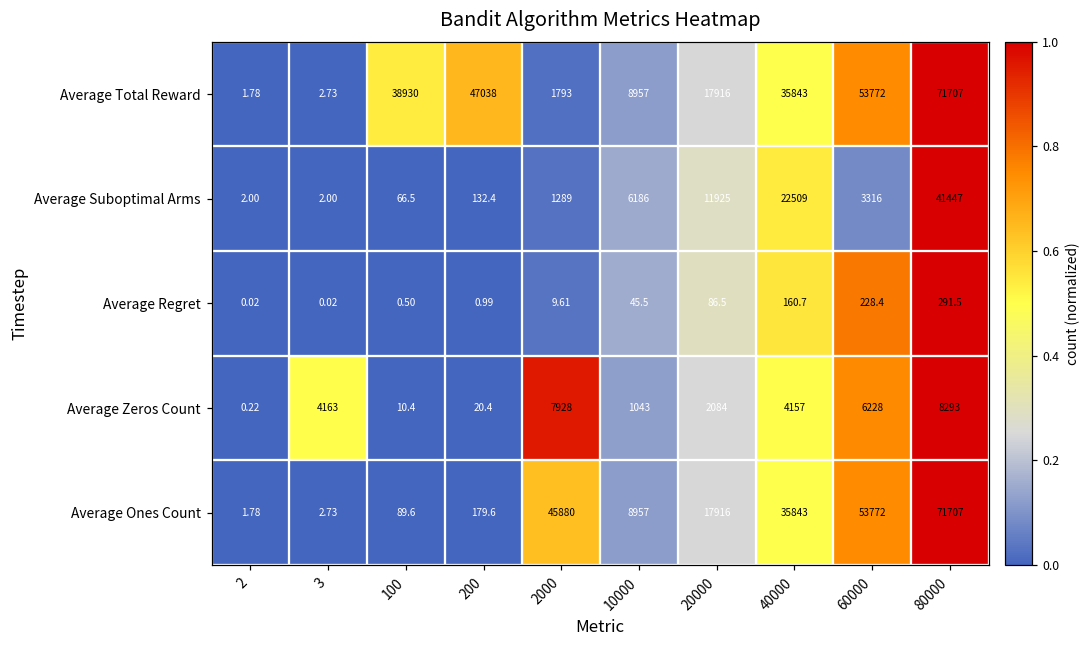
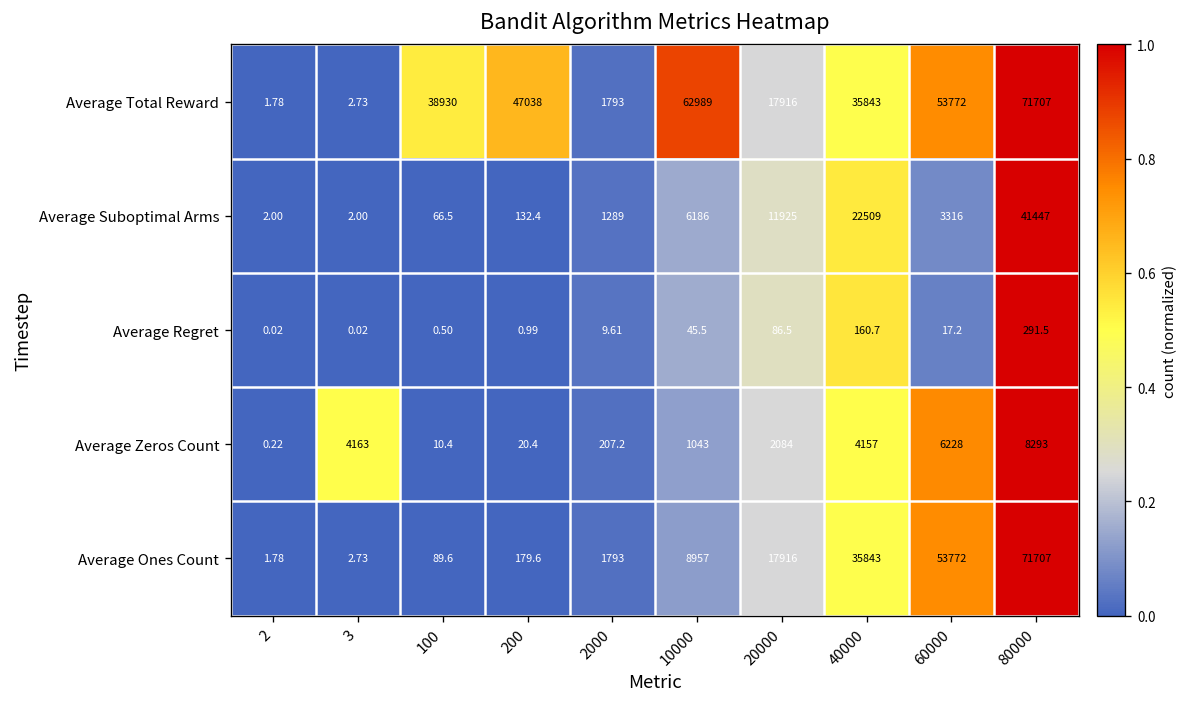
Average Total Reward, 10000: 8957 -> 62989
Average Regret, 60000: 228.4 -> 17.2
Average Zeros Count, 2000: 7928 -> 207.2
Average Ones Count, 2000: 45880 -> 1793
